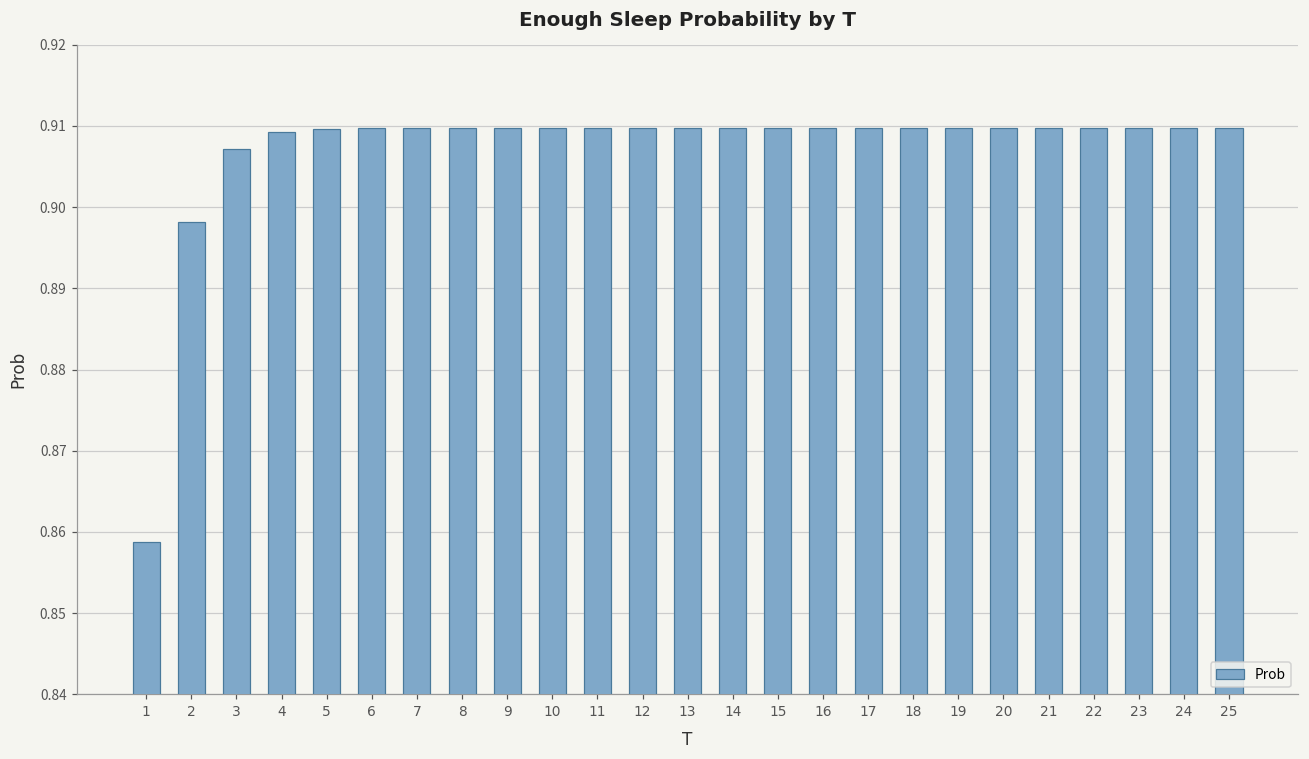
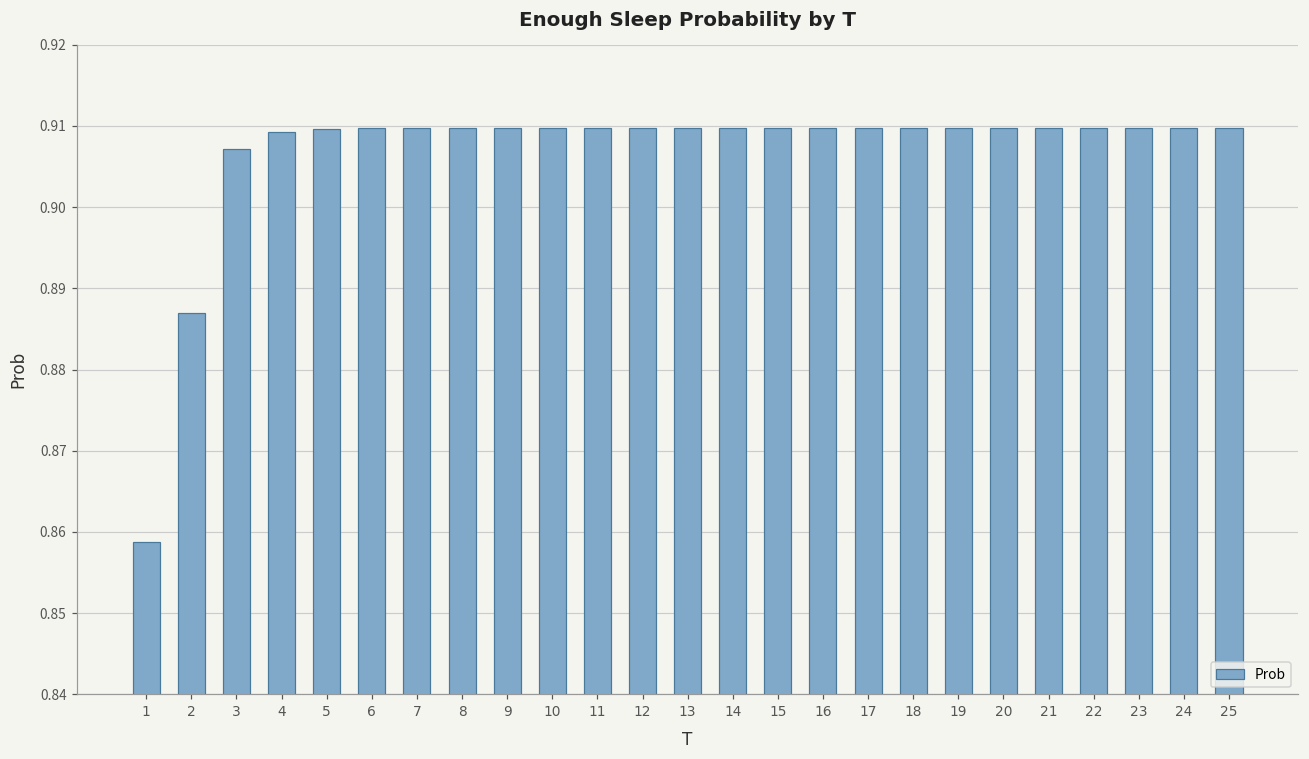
2: 0.898 -> 0.887
